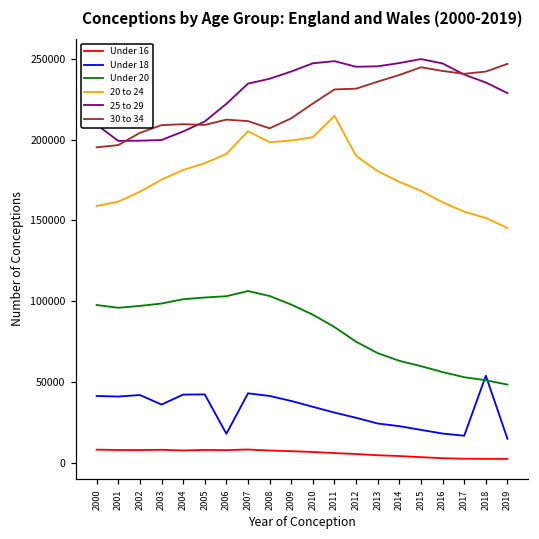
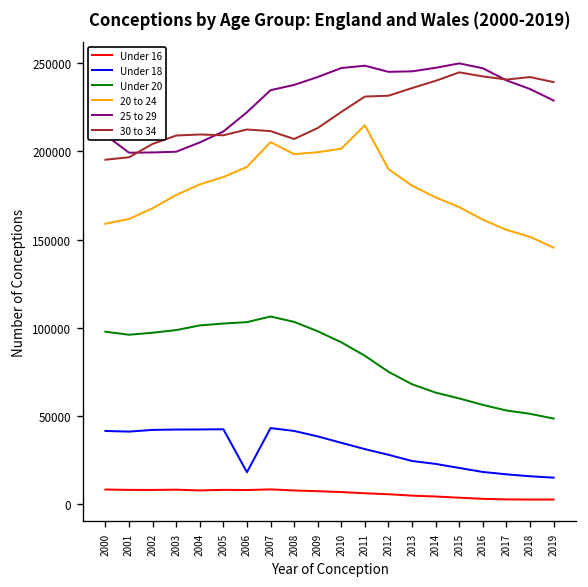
Under 18, 2003: 36000 -> 42000
Under 18, 2018: 54000 -> 16000
30 to 34, 2019: 247000 -> 239000
